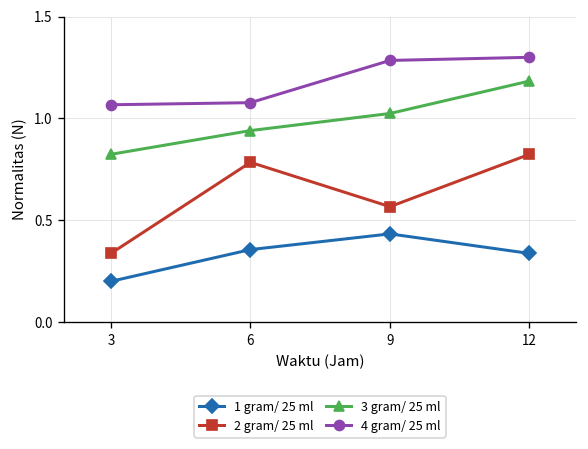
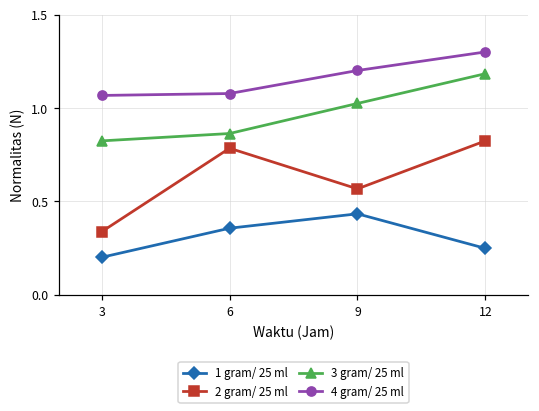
3 gram/ 25 ml, 6: 0.94 -> 0.86
4 gram/ 25 ml, 9: 1.28 -> 1.20
1 gram/ 25 ml, 12: 0.34 -> 0.25
